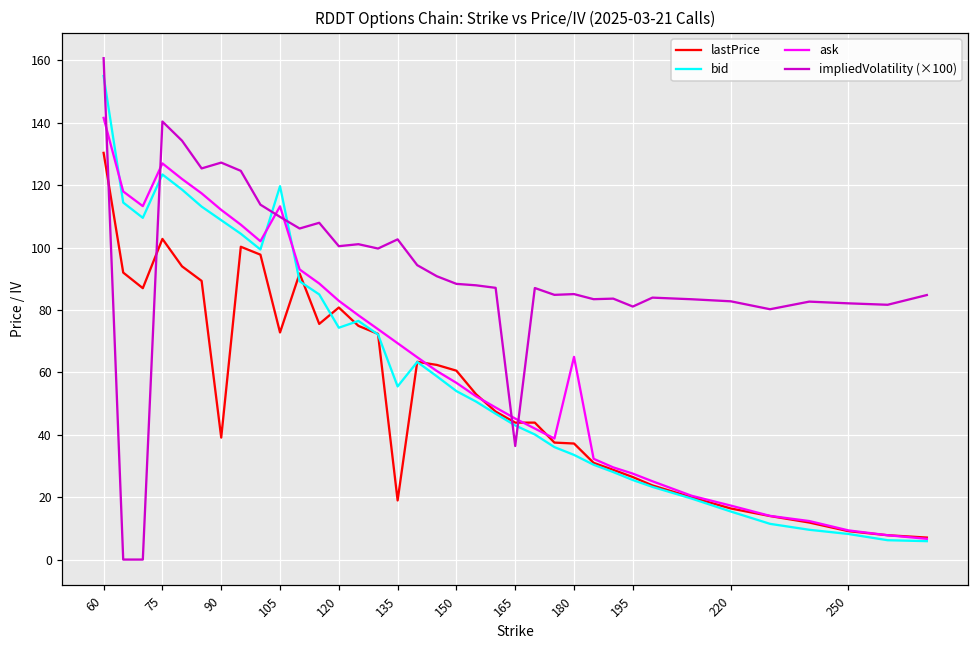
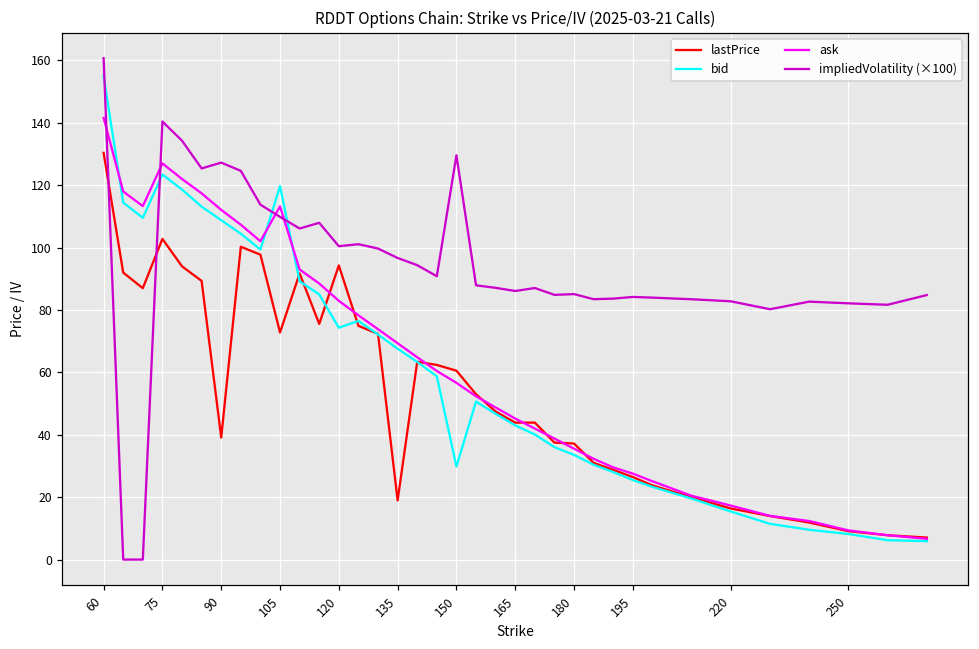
lastPrice, 120: 81 -> 94
bid, 135: 56 -> 68
impliedVolatility (×100), 135: 103 -> 97
bid, 150: 54 -> 30
impliedVolatility (×100), 150: 88 -> 130
impliedVolatility (×100), 165: 36 -> 86
ask, 180: 65 -> 36
impliedVolatility (×100), 195: 81 -> 84
